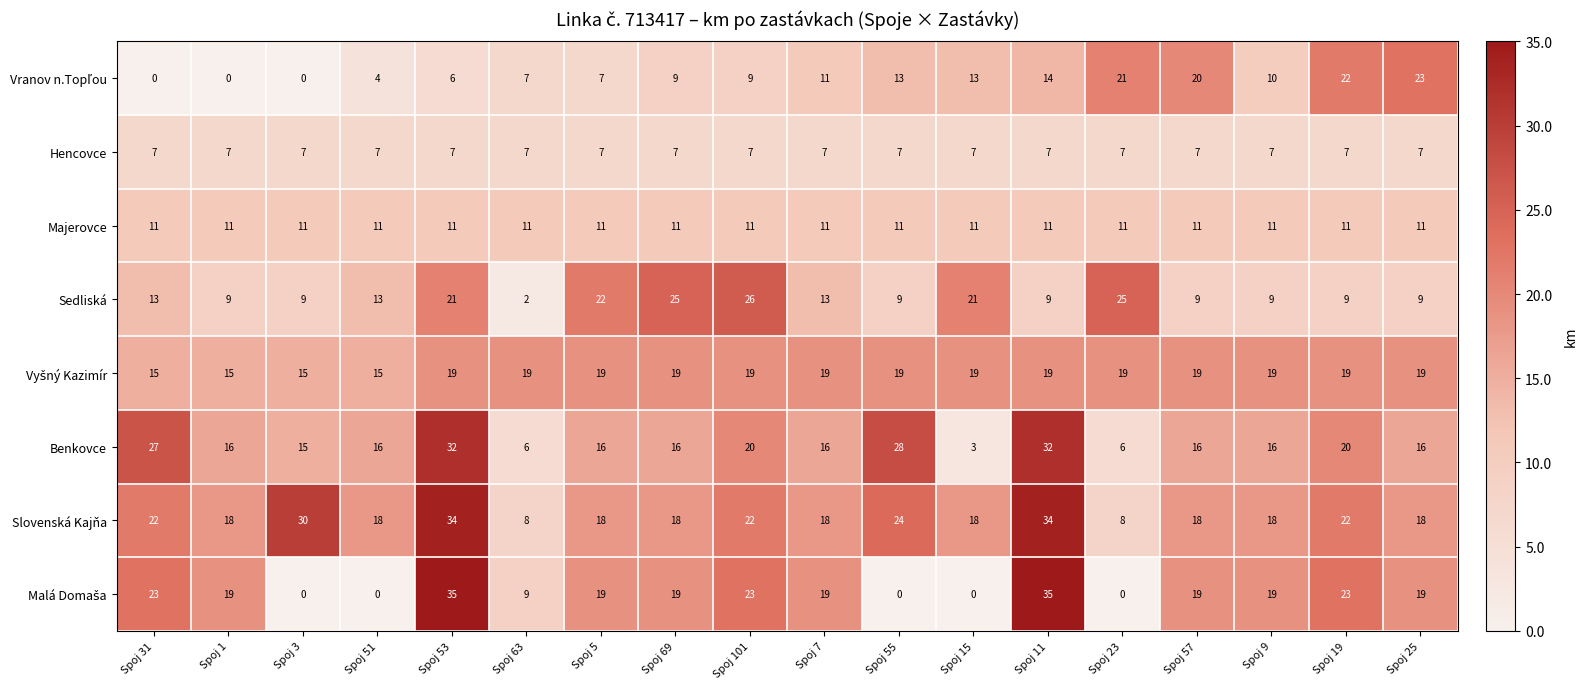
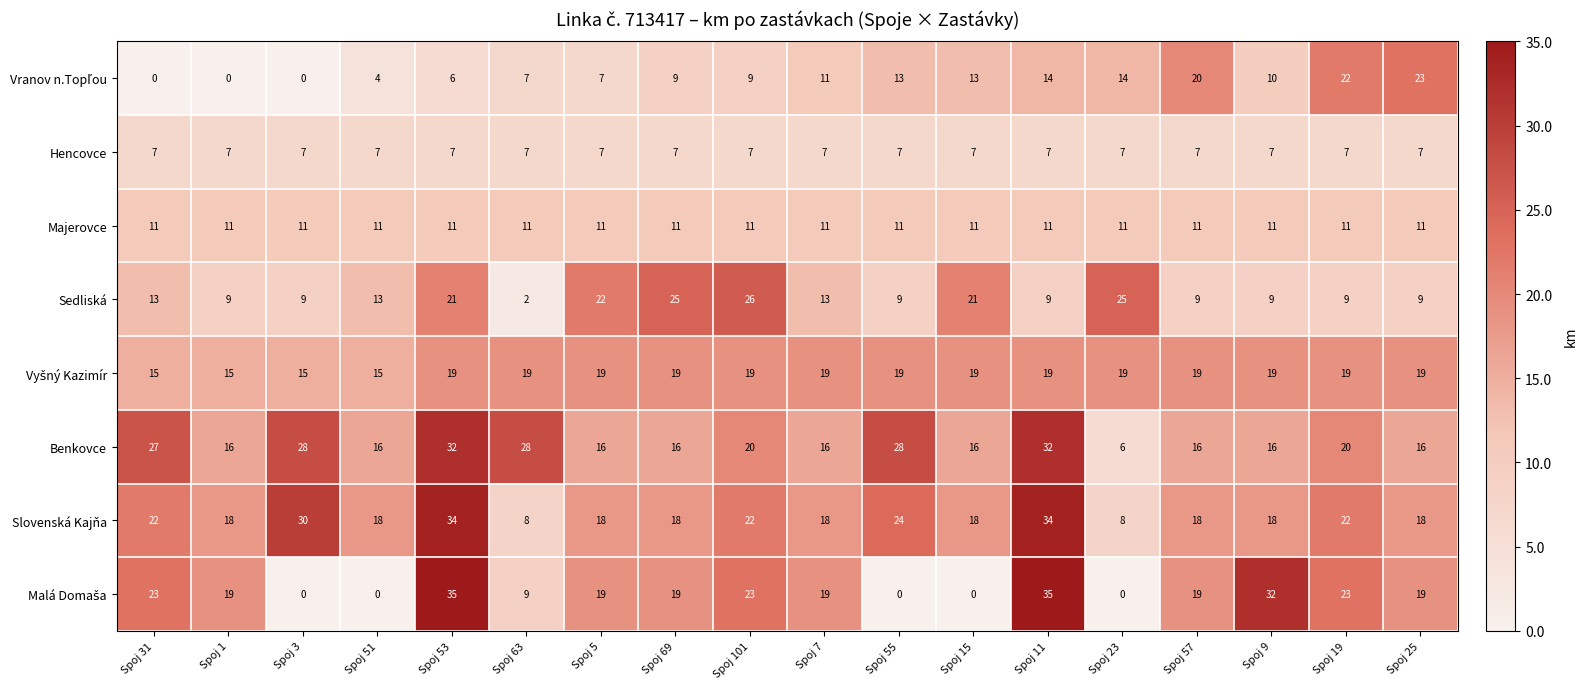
Vranov n.Topľou, Spoj 23: 21 -> 14
Benkovce, Spoj 3: 15 -> 28
Benkovce, Spoj 63: 6 -> 28
Benkovce, Spoj 15: 3 -> 16
Malá Domaša, Spoj 9: 19 -> 32
